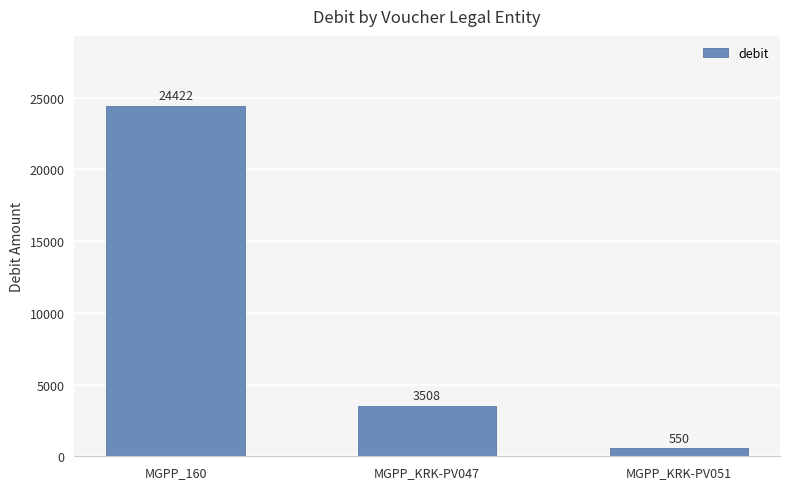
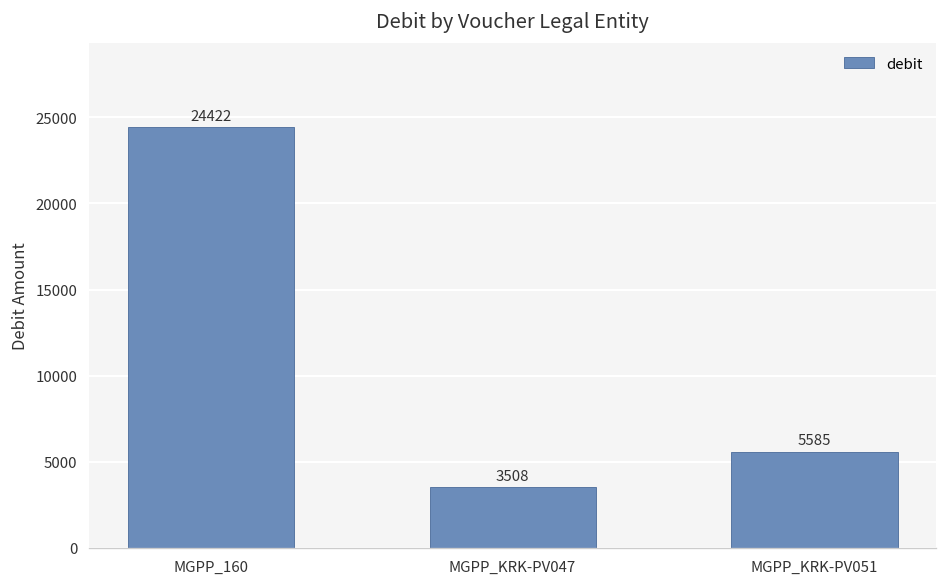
MGPP_KRK-PV051: 550 -> 5585
